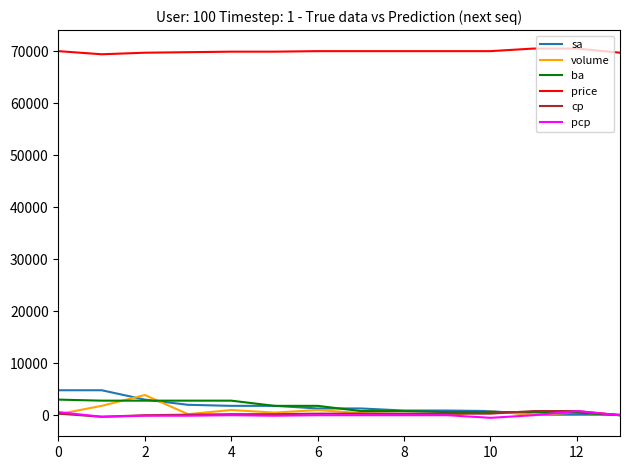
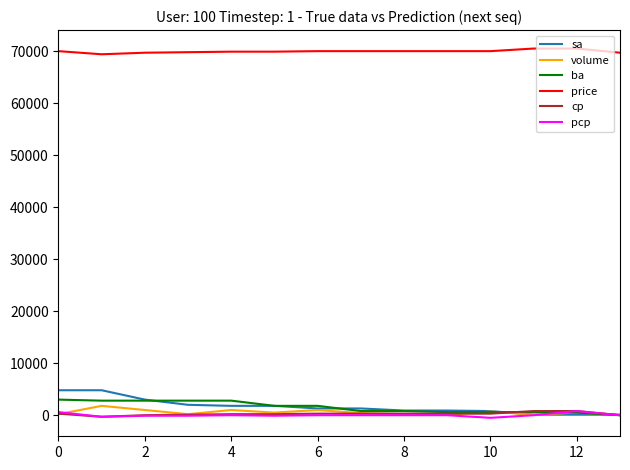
volume, 2: 4000 -> 1000
